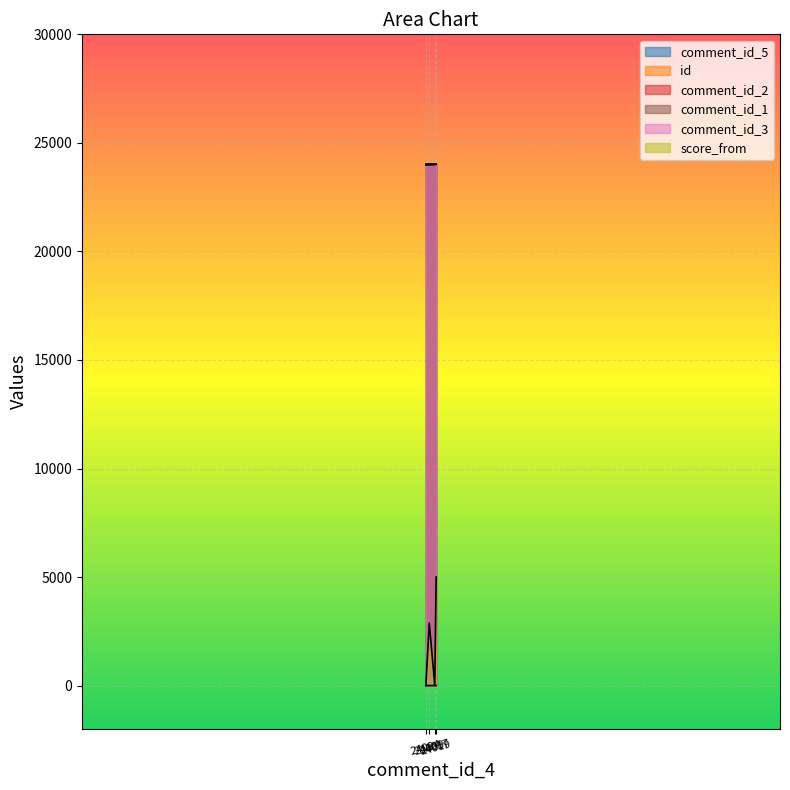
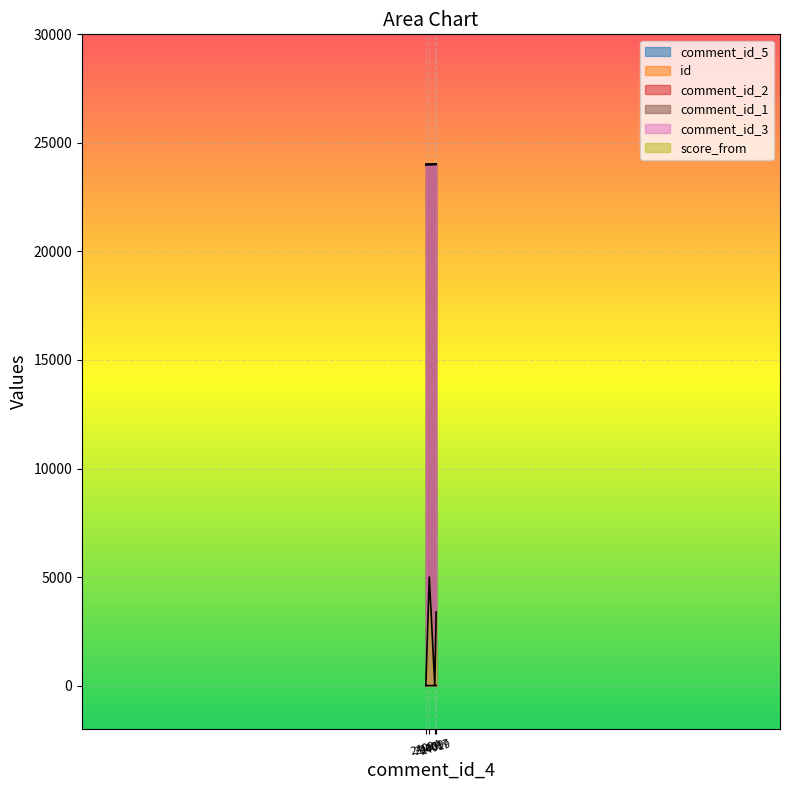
score_from, 24009: 2900 -> 5000
score_from, 24019: 5000 -> 3400
